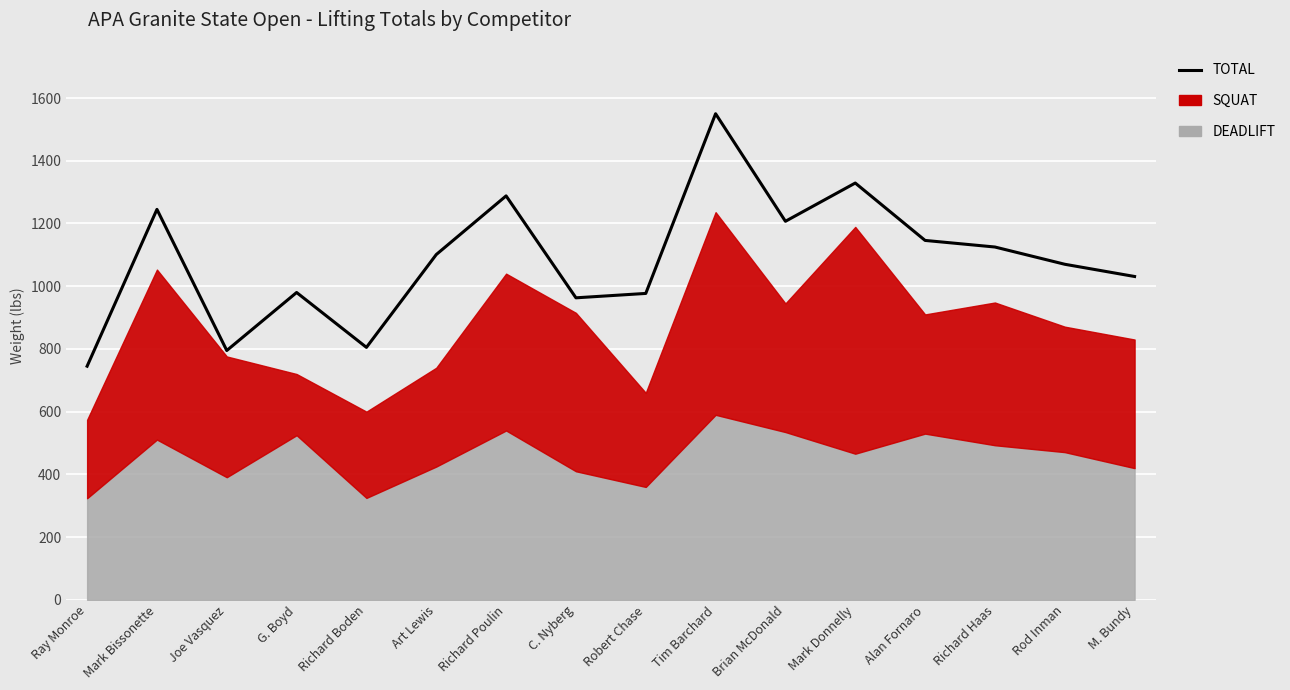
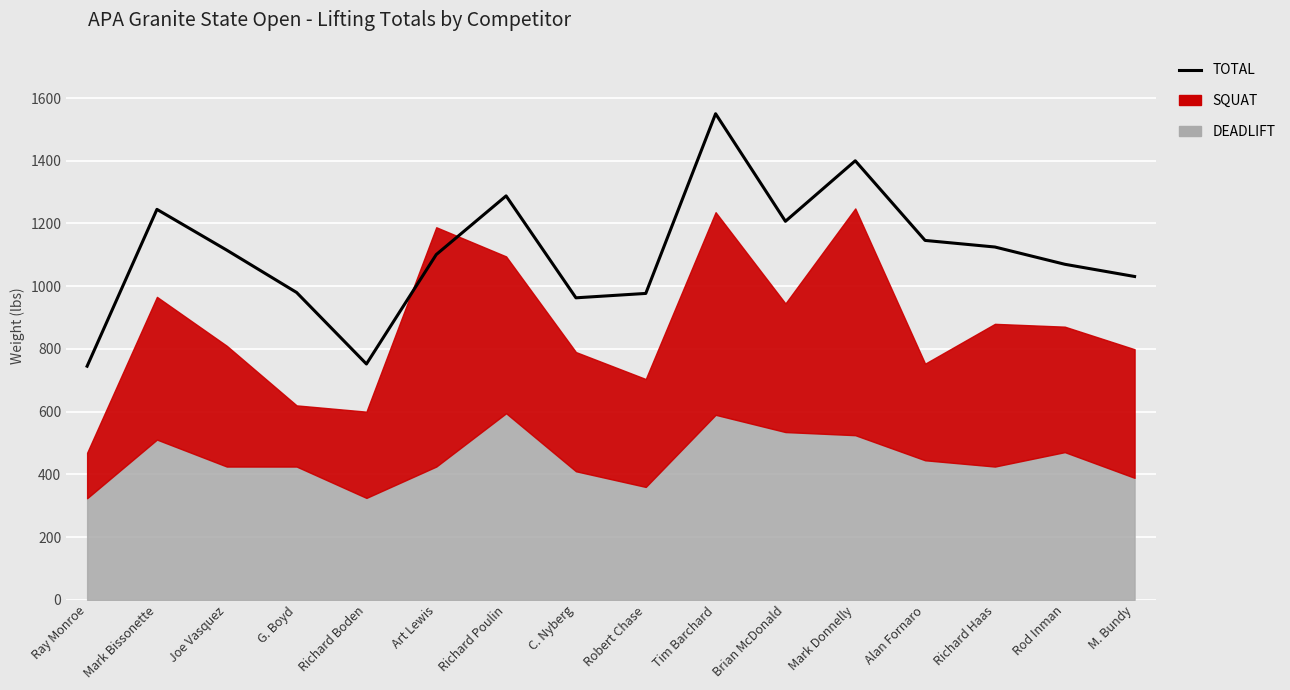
SQUAT, Ray Monroe: 250 -> 150
SQUAT, Mark Bissonette: 540 -> 460
TOTAL, Joe Vasquez: 800 -> 1120
DEADLIFT, Joe Vasquez: 390 -> 430
DEADLIFT, G. Boyd: 530 -> 430
TOTAL, Richard Boden: 810 -> 750
SQUAT, Art Lewis: 320 -> 760
DEADLIFT, Richard Poulin: 540 -> 600
SQUAT, C. Nyberg: 510 -> 380
SQUAT, Robert Chase: 300 -> 340
TOTAL, Mark Donnelly: 1330 -> 1400
DEADLIFT, Mark Donnelly: 470 -> 530
DEADLIFT, Alan Fornaro: 530 -> 450
SQUAT, Alan Fornaro: 380 -> 310
DEADLIFT, Richard Haas: 490 -> 430
DEADLIFT, M. Bundy: 420 -> 390
